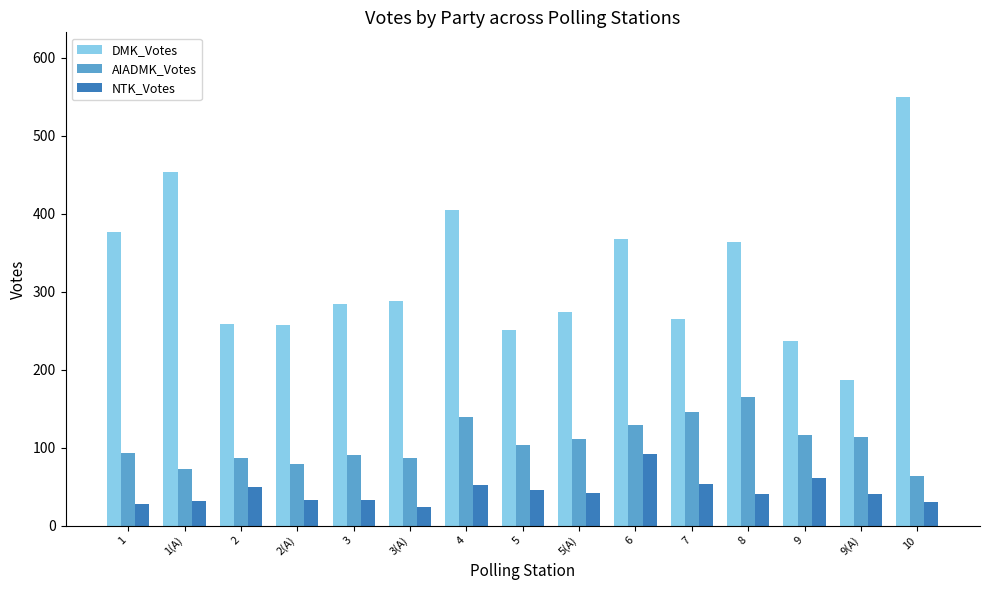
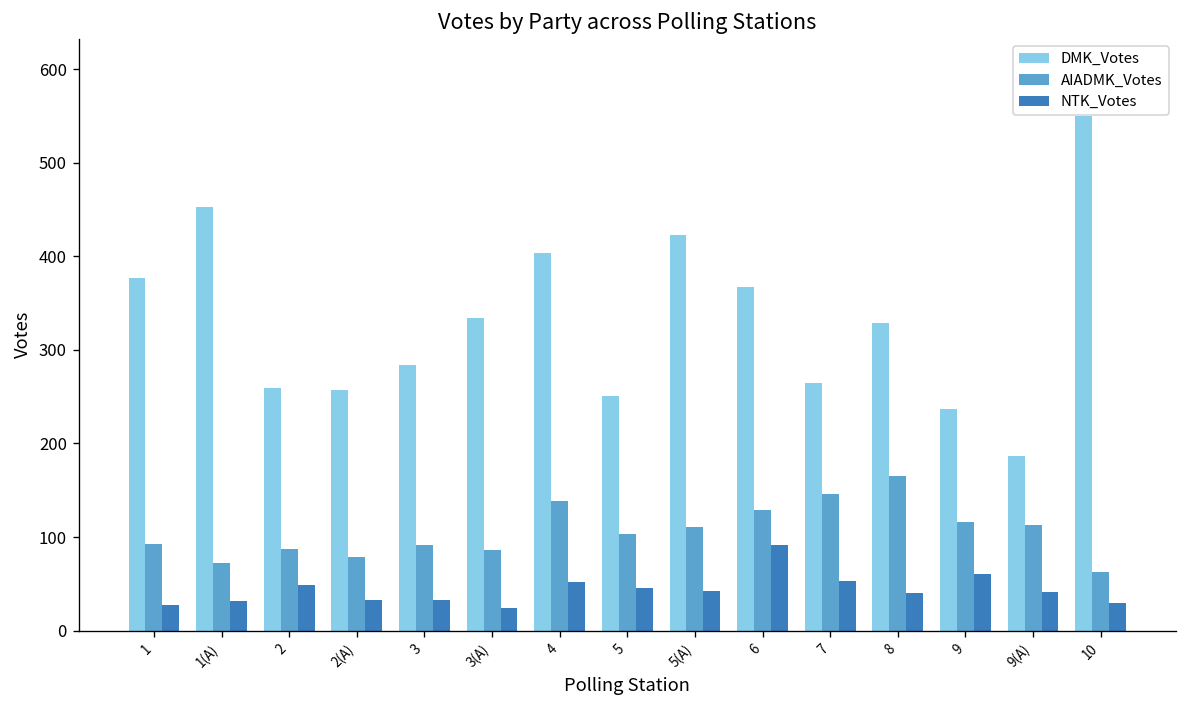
DMK_Votes, 3(A): 290 -> 330
DMK_Votes, 5(A): 270 -> 420
DMK_Votes, 8: 360 -> 330
